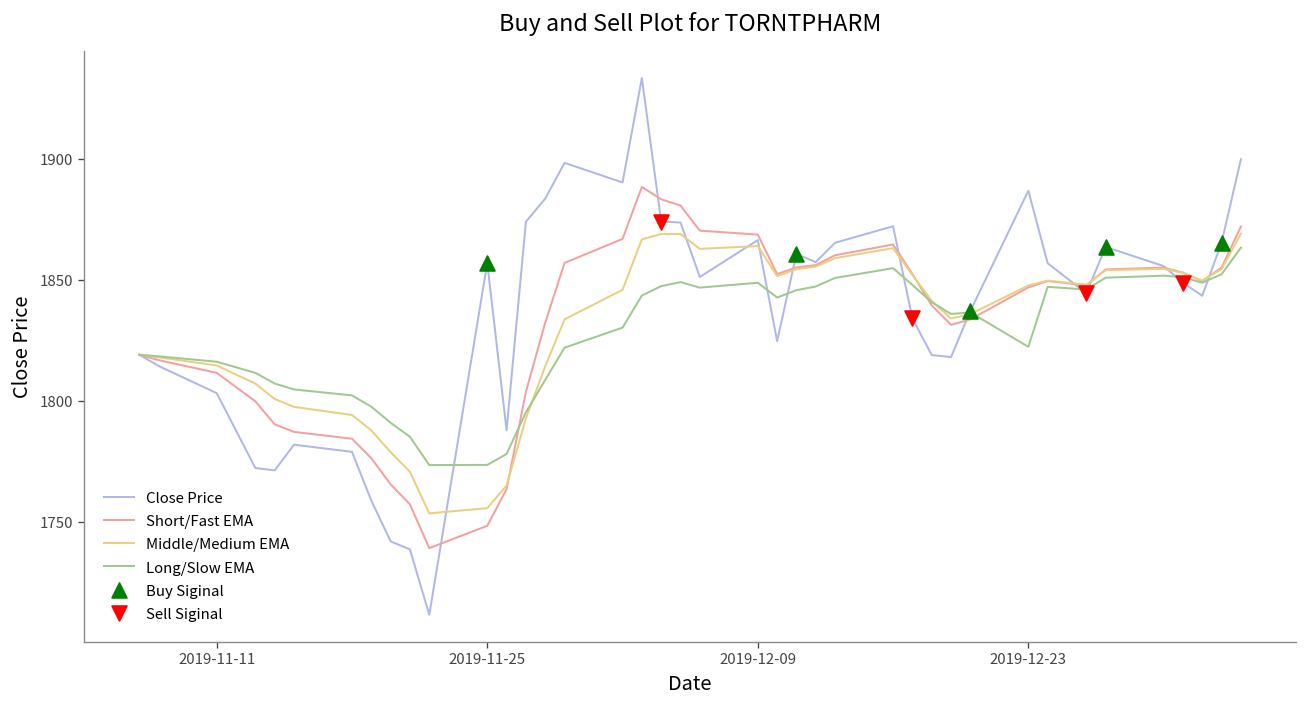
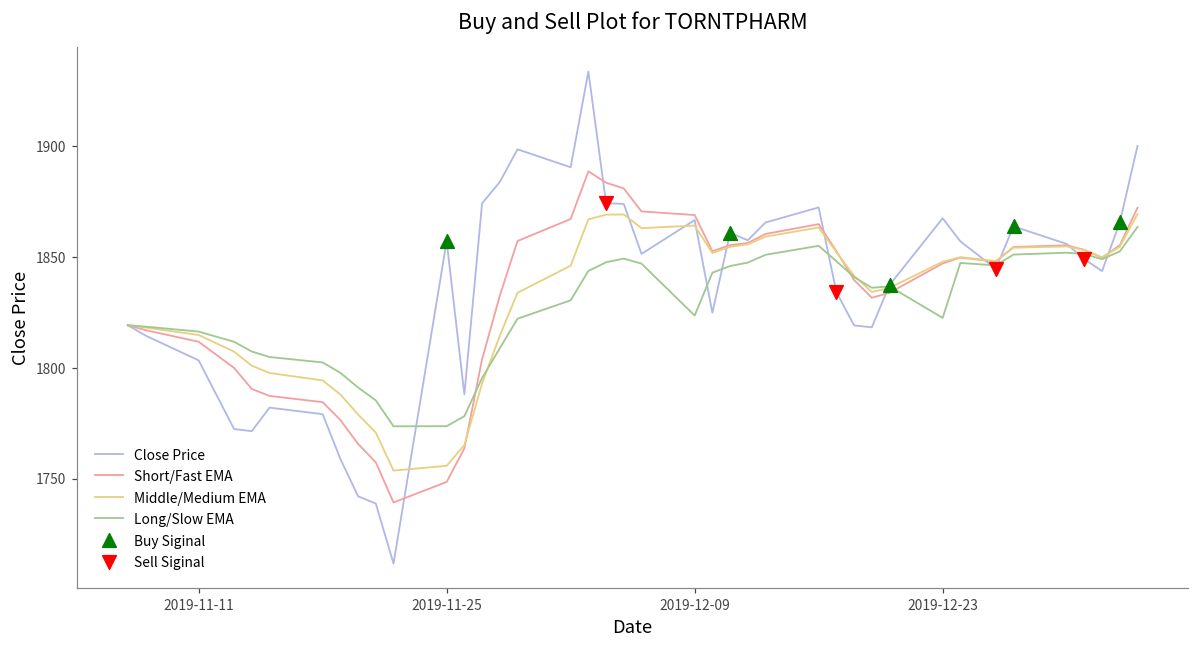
Long/Slow EMA, 2019-12-09: 1849 -> 1824
Close Price, 2019-12-23: 1887 -> 1868
